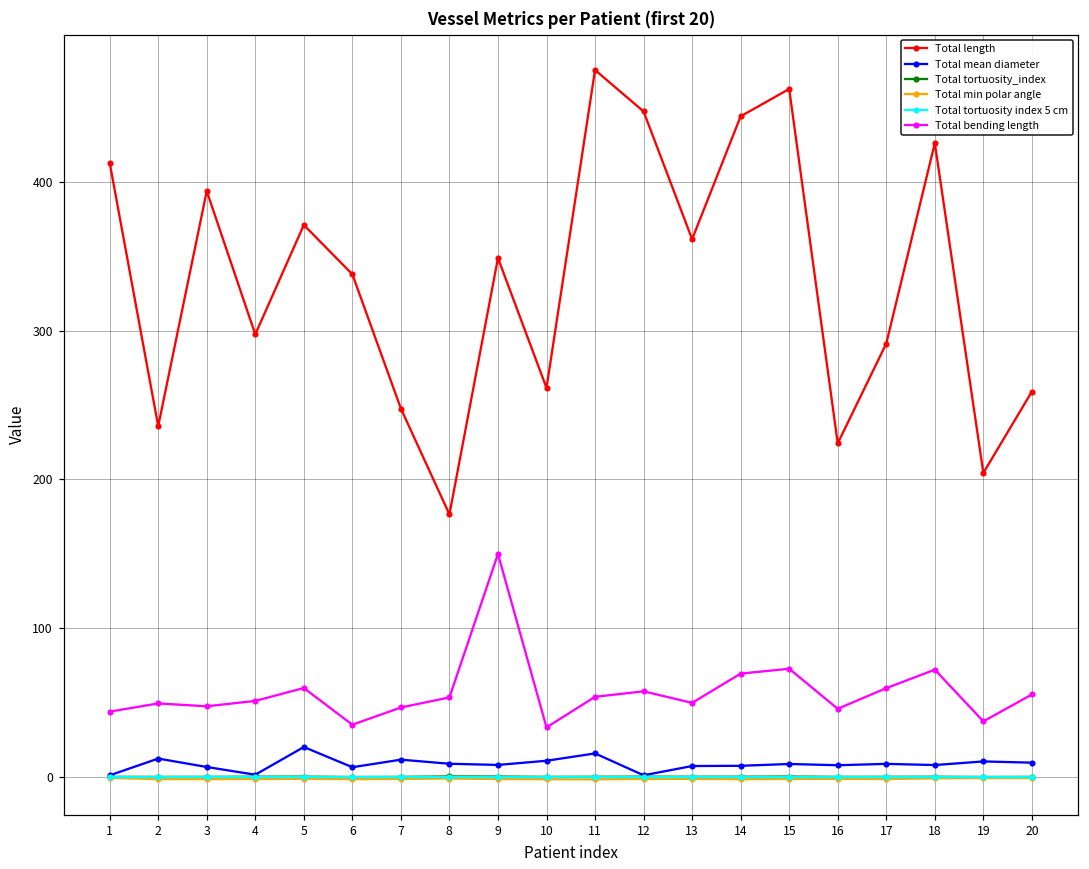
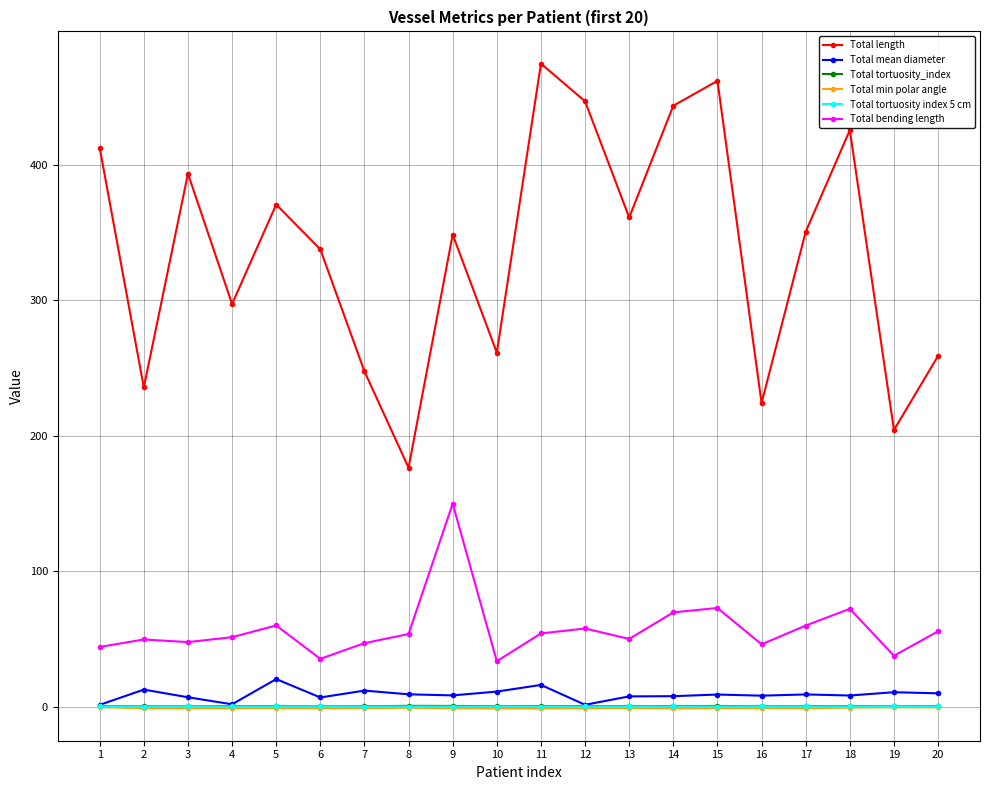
Total length, 17: 291 -> 351
